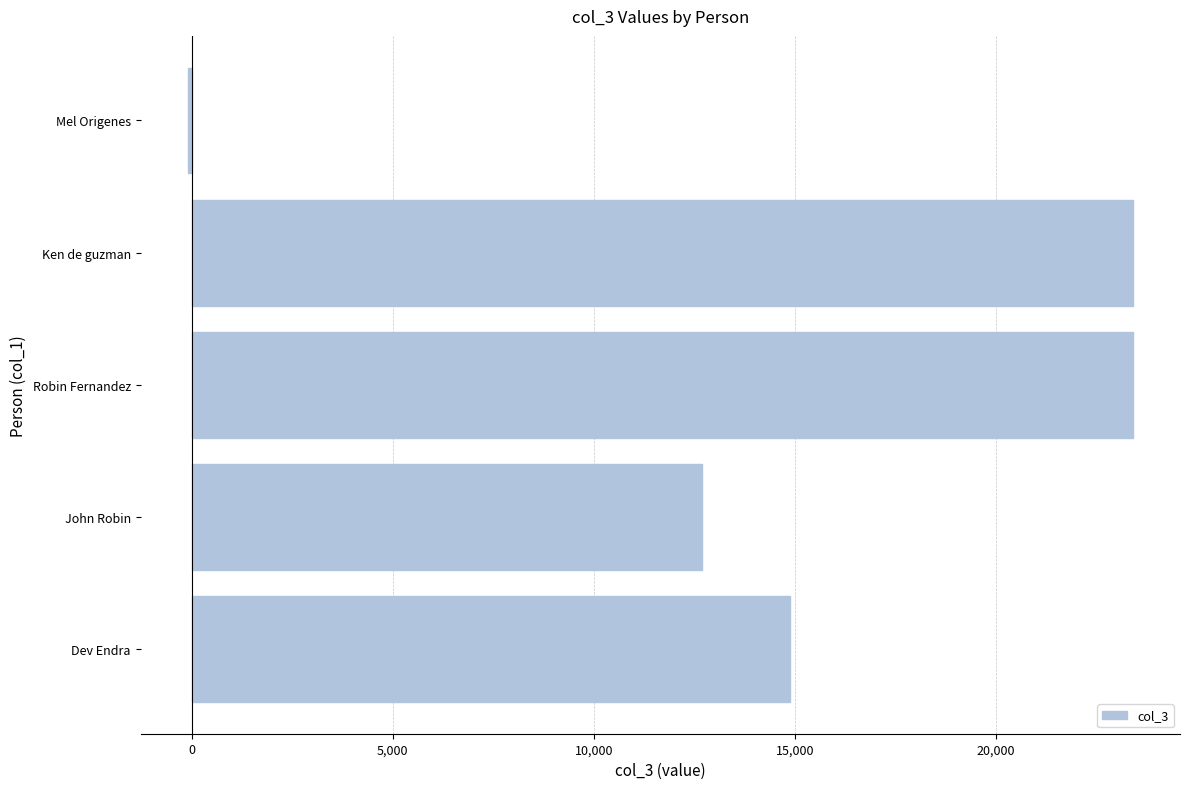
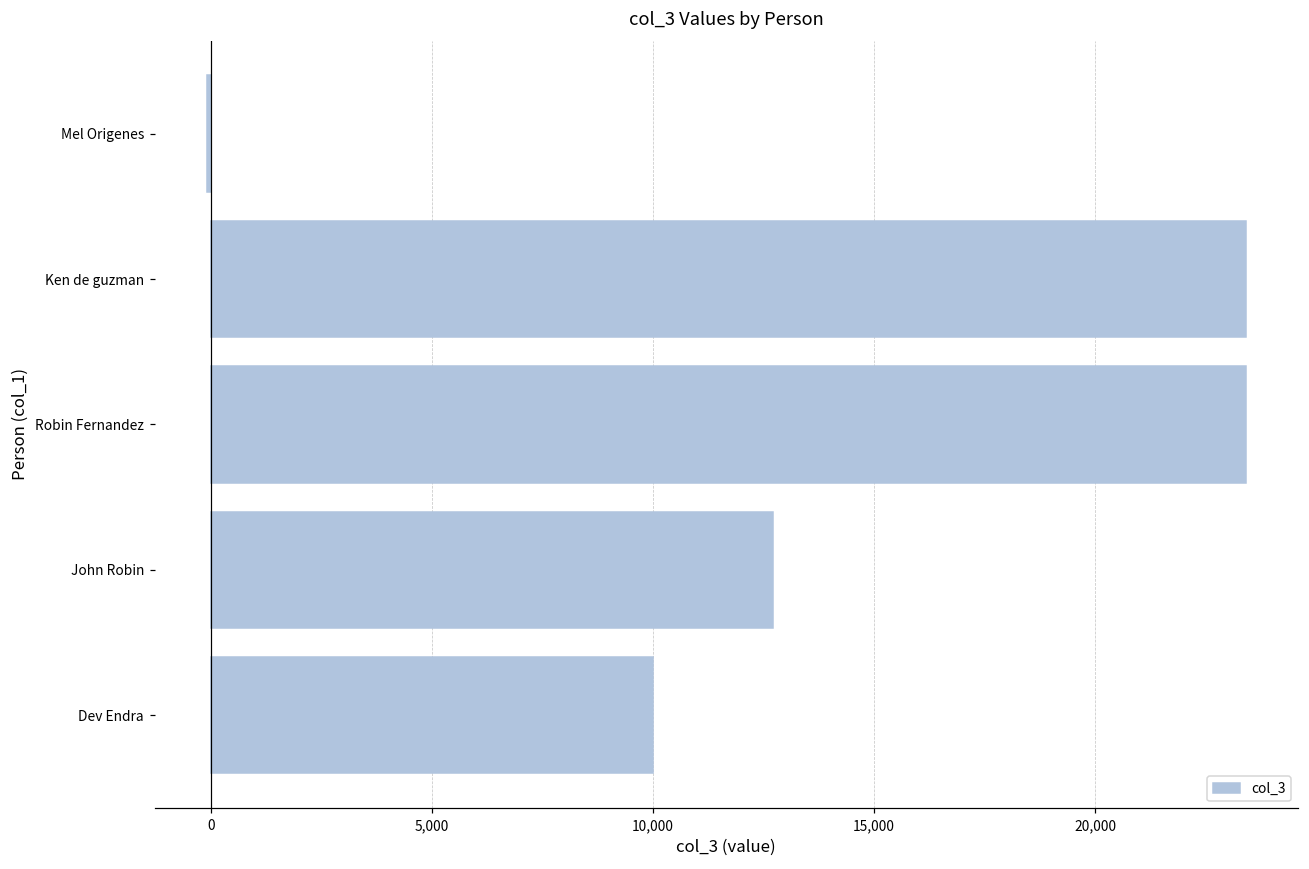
Dev Endra: 14,900 -> 10,000
